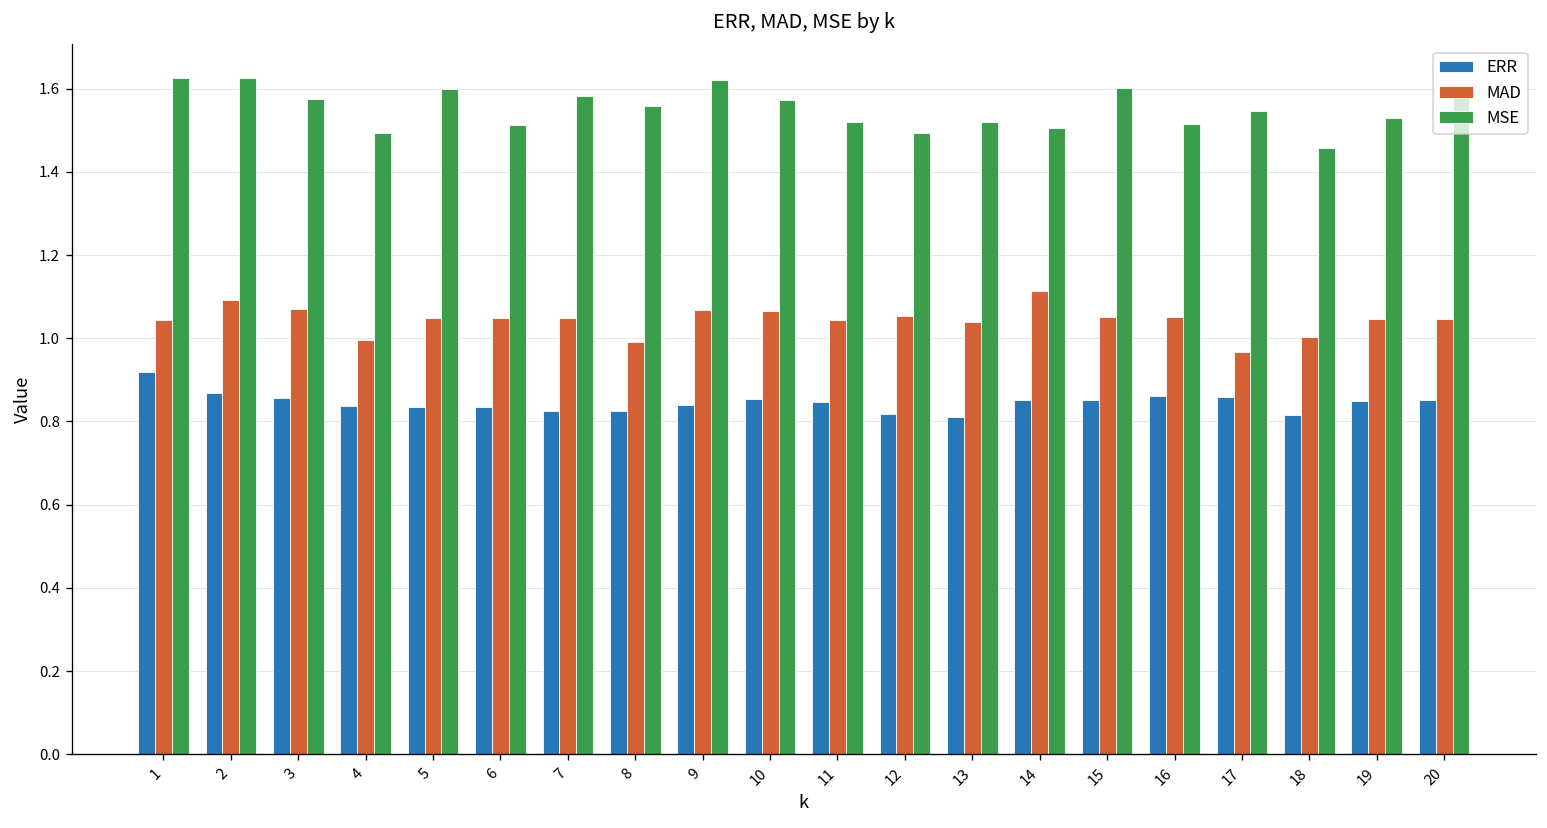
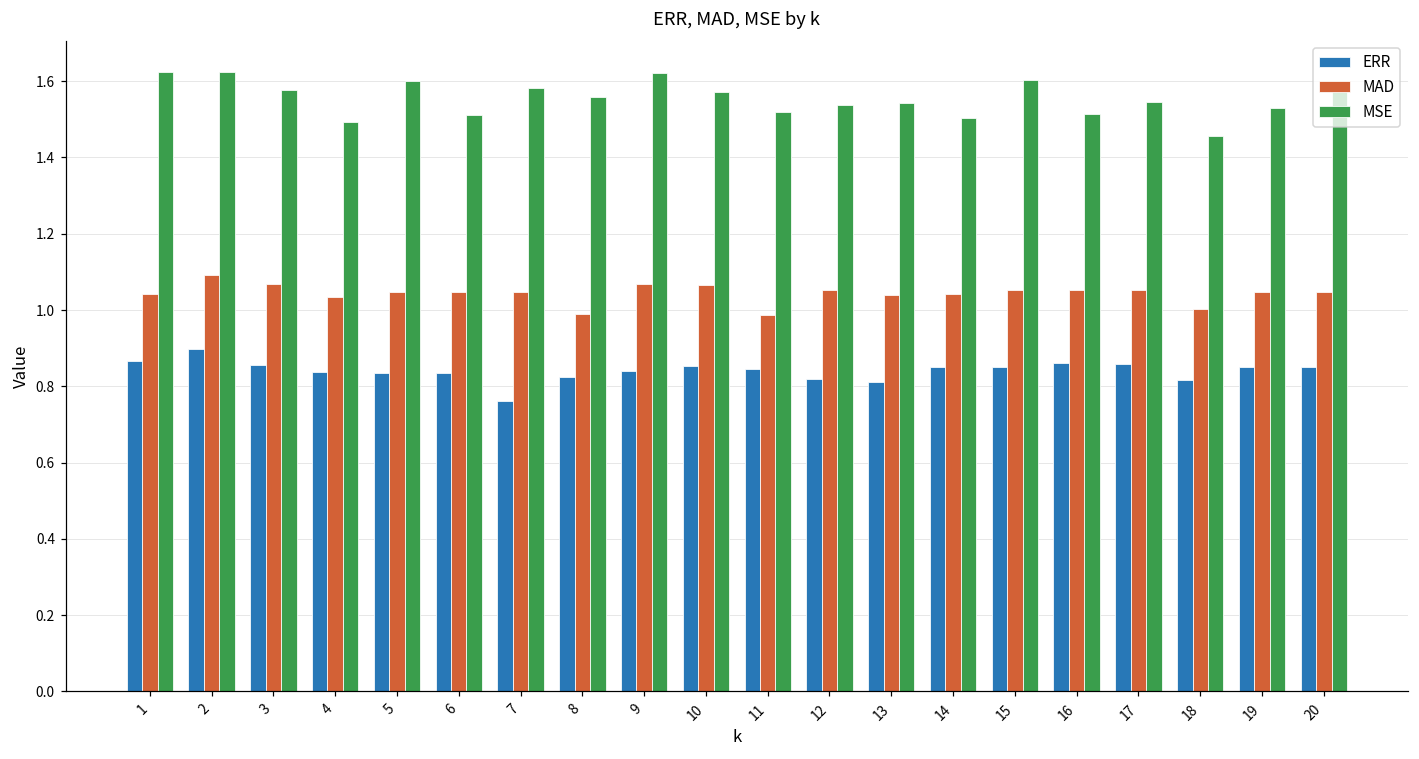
ERR, 1: 0.92 -> 0.87
ERR, 2: 0.87 -> 0.90
MAD, 4: 1.00 -> 1.03
ERR, 7: 0.82 -> 0.76
MAD, 11: 1.04 -> 0.99
MSE, 12: 1.49 -> 1.54
MSE, 13: 1.52 -> 1.54
MAD, 14: 1.11 -> 1.04
MAD, 17: 0.97 -> 1.05
